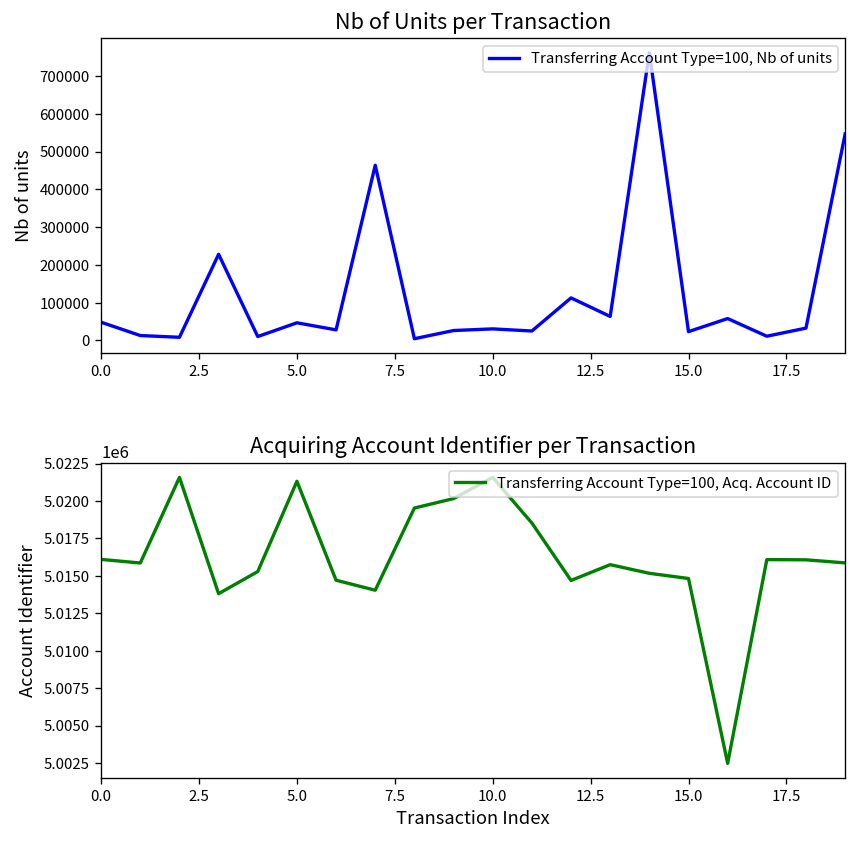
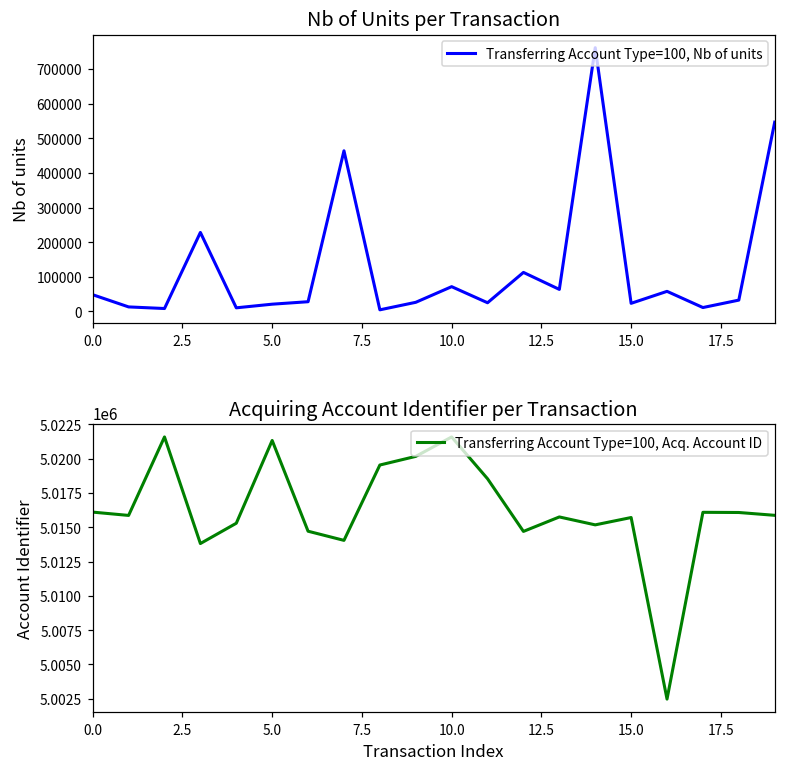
Nb of Units per Transaction, 5.0: 50000 -> 20000
Nb of Units per Transaction, 10.0: 30000 -> 70000
Acquiring Account Identifier per Transaction, 15.0: 5014800 -> 5015700
